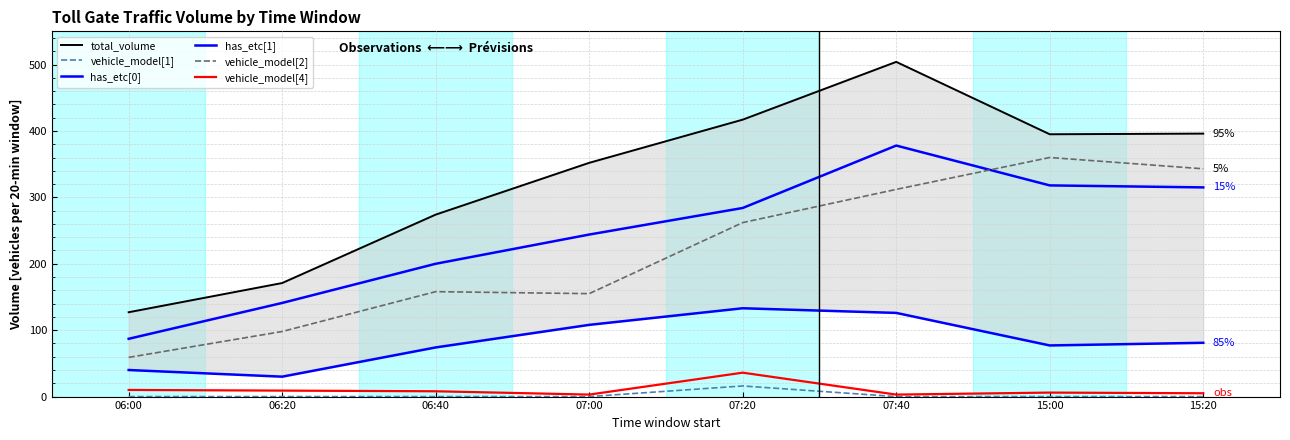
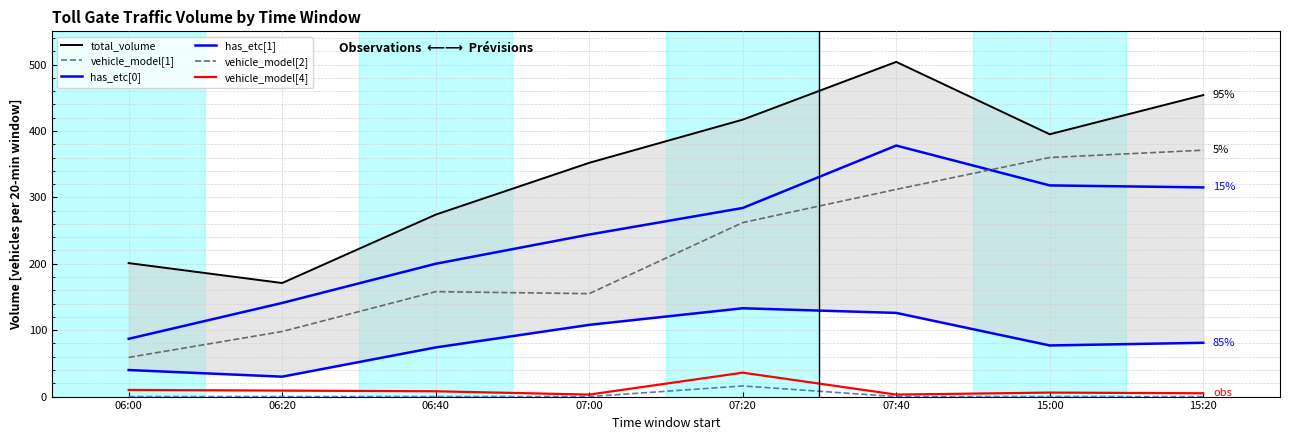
total_volume, 06:00: 130 -> 200
total_volume, 15:20: 400 -> 450
vehicle_model[2], 15:20: 340 -> 370
